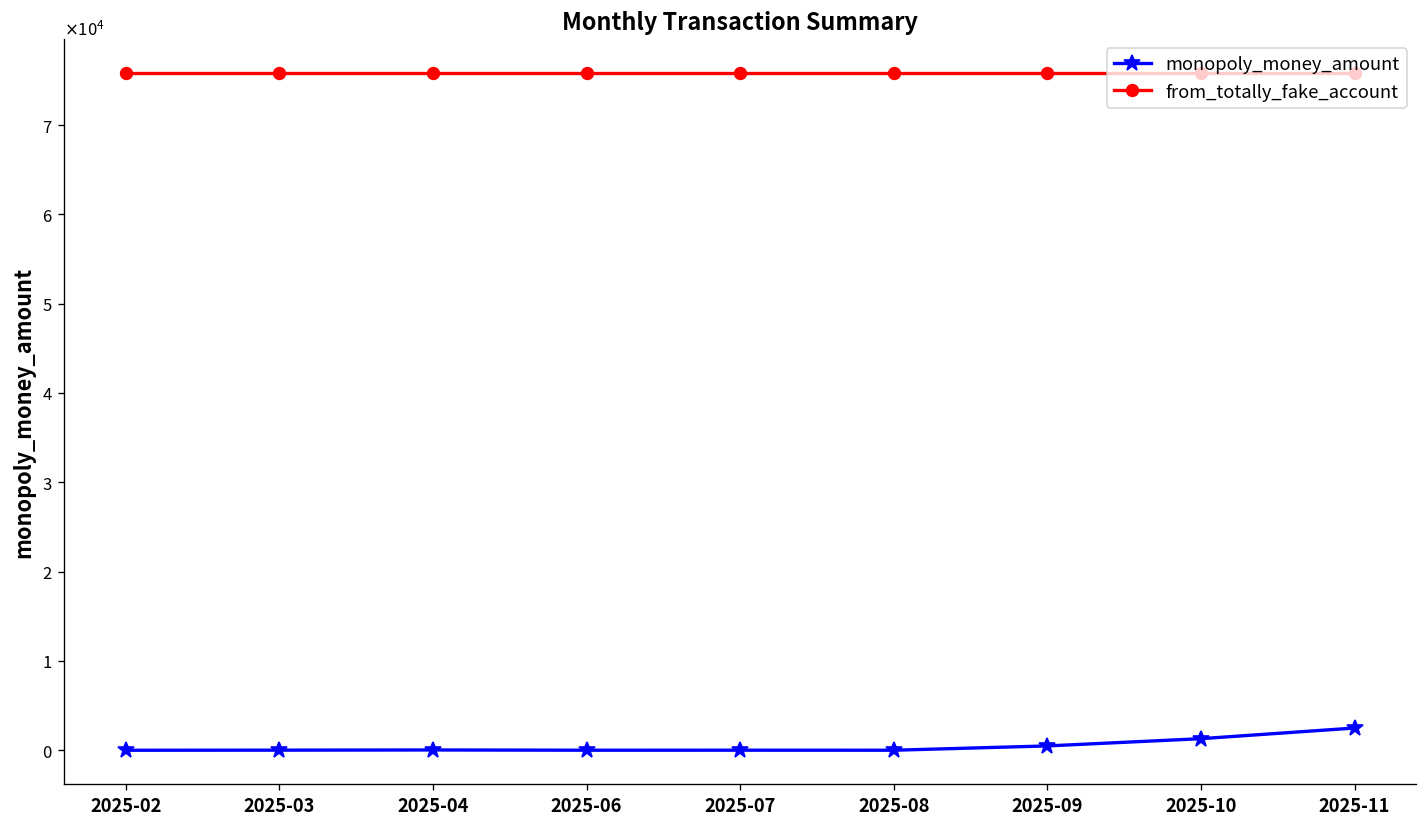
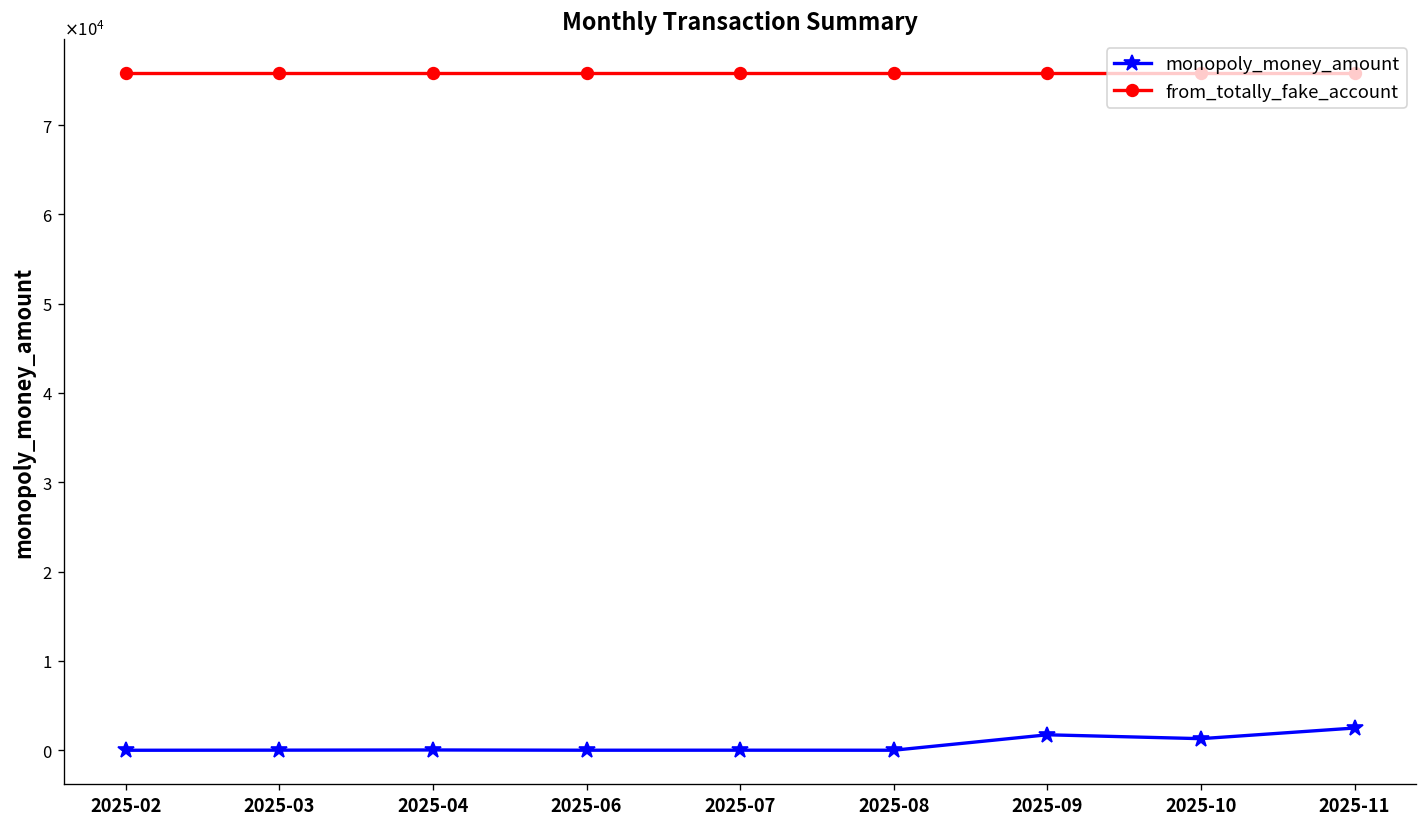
monopoly_money_amount, 2025-09: 0 -> 2000
